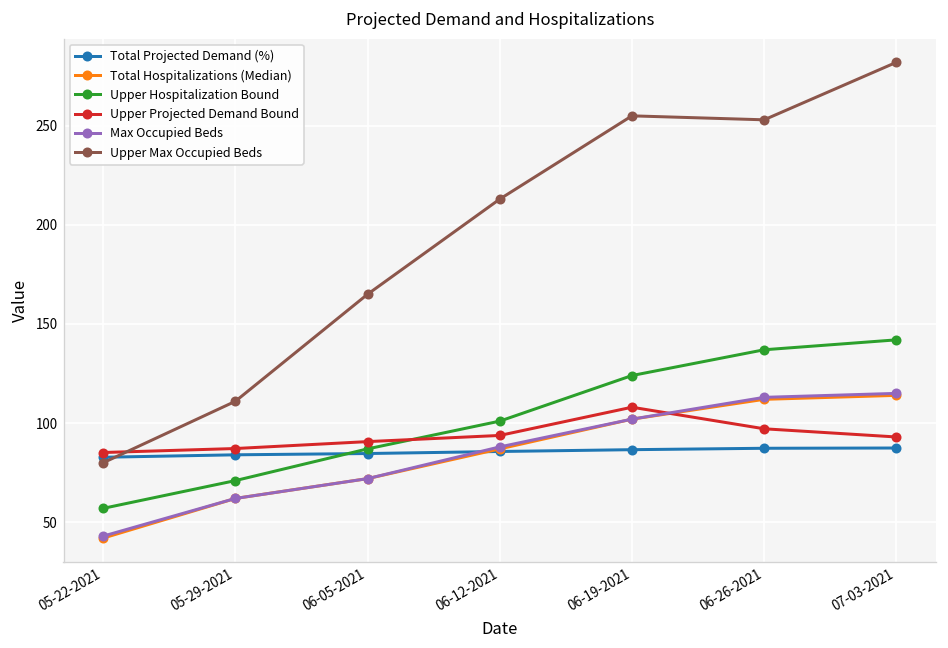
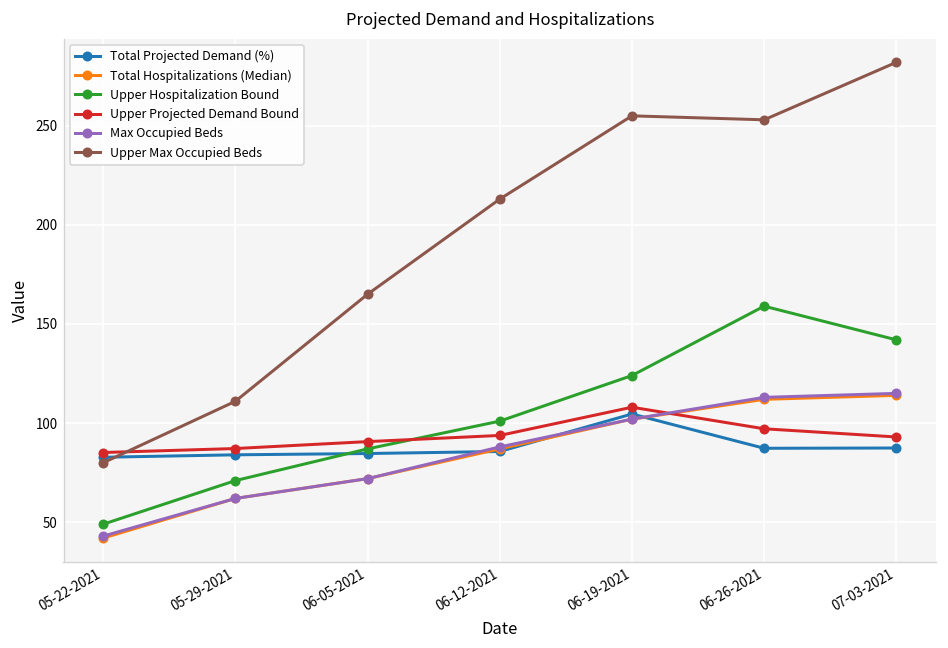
Upper Hospitalization Bound, 05-22-2021: 57 -> 49
Total Projected Demand (%), 06-19-2021: 87 -> 105
Upper Hospitalization Bound, 06-26-2021: 137 -> 159
